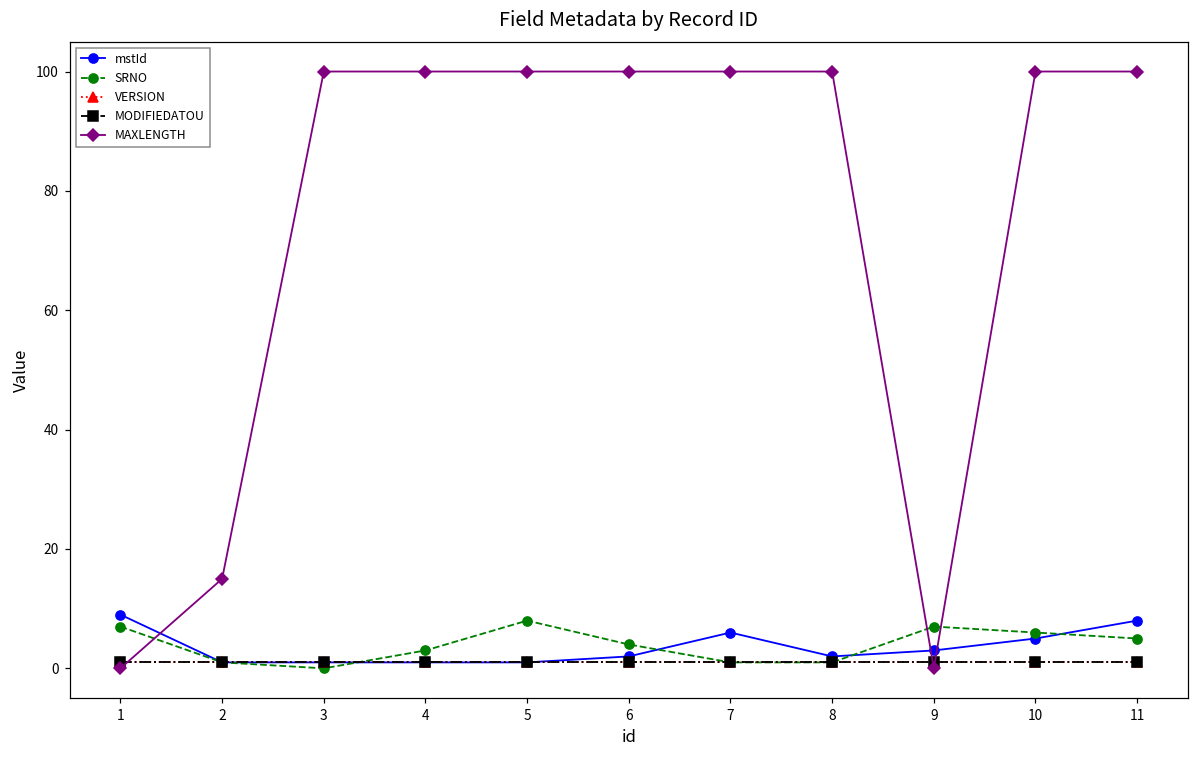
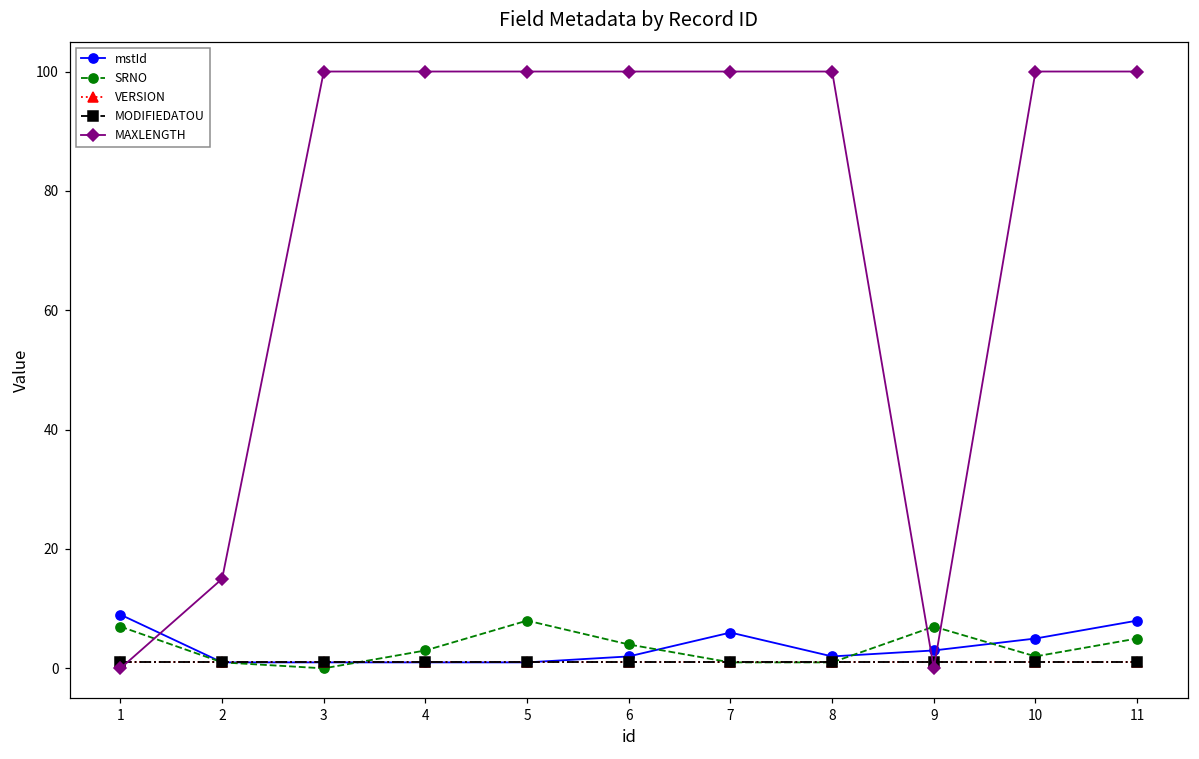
SRNO, 10: 6 -> 2
